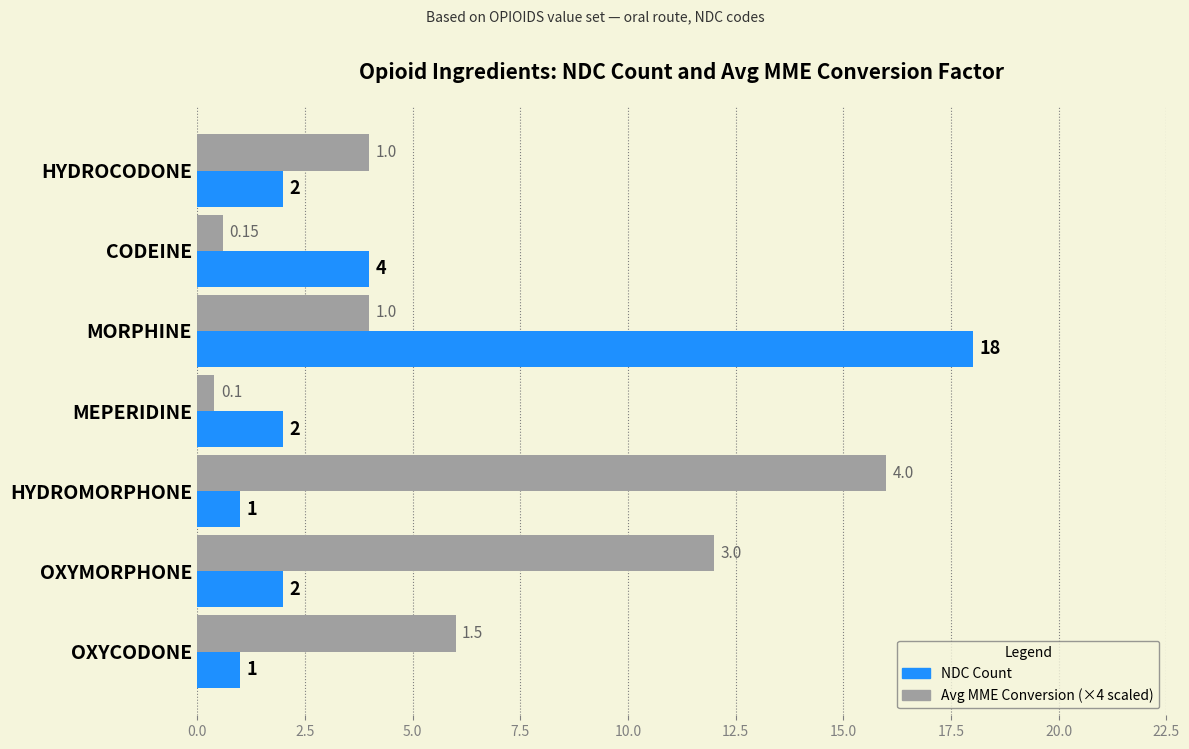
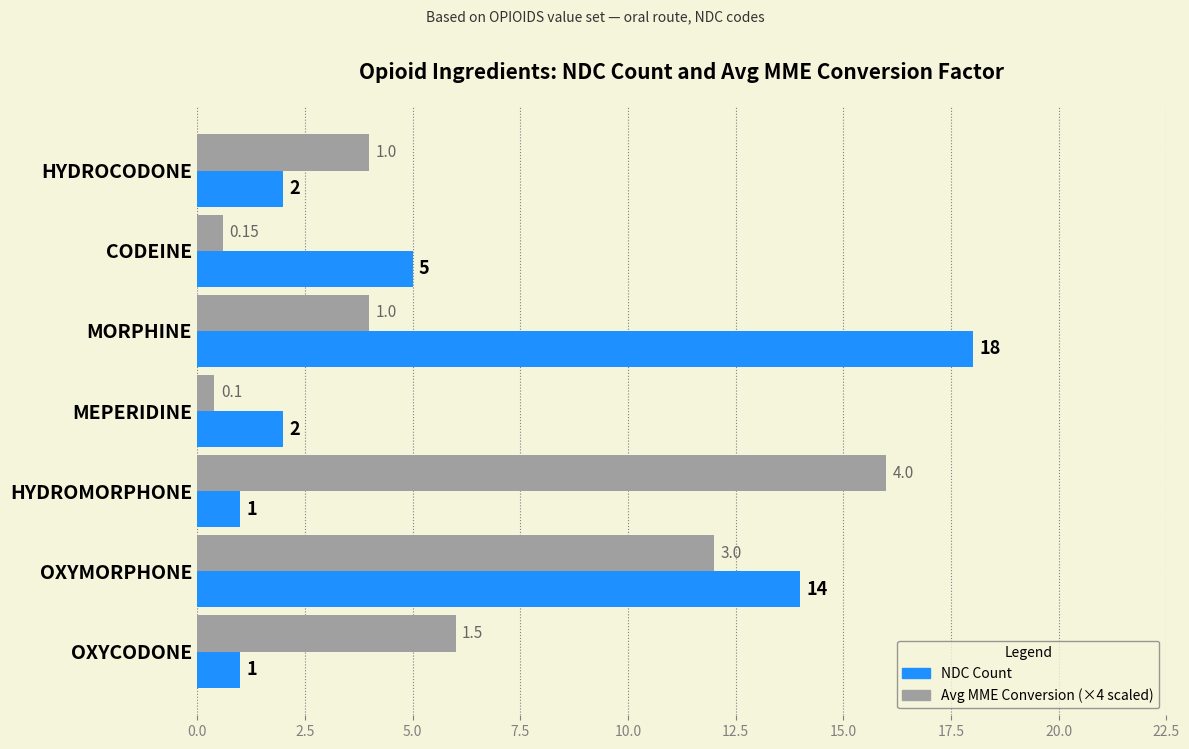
NDC Count, CODEINE: 4 -> 5
NDC Count, OXYMORPHONE: 2 -> 14
